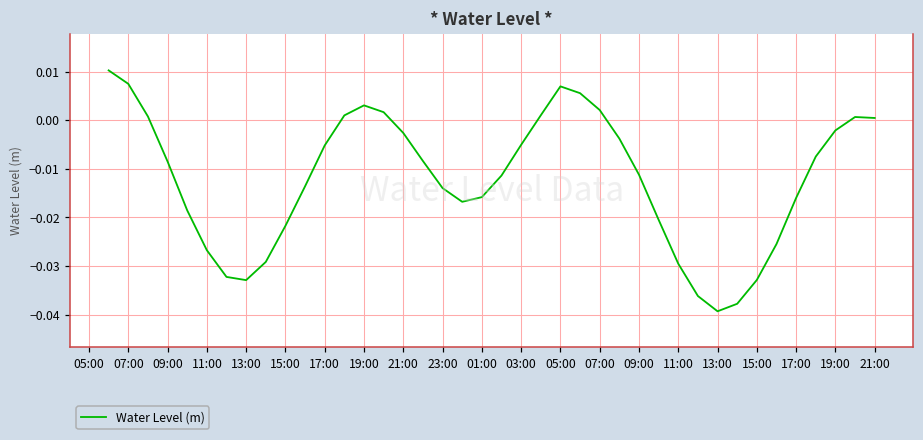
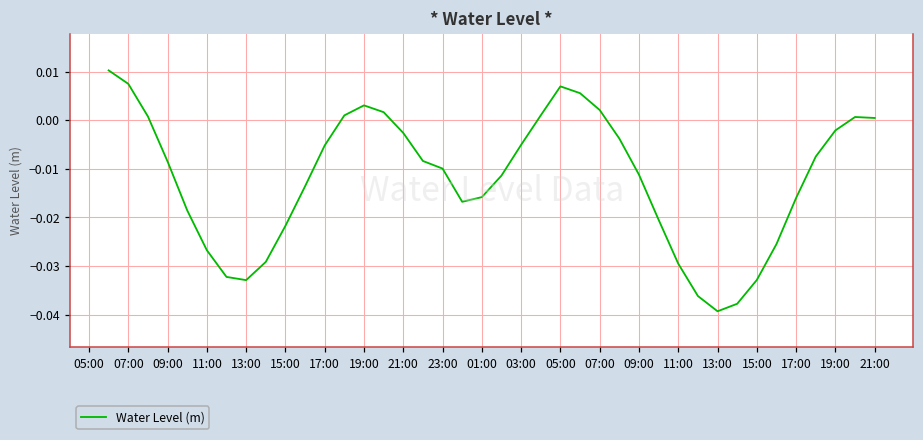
23:00: -0.014 -> -0.010
